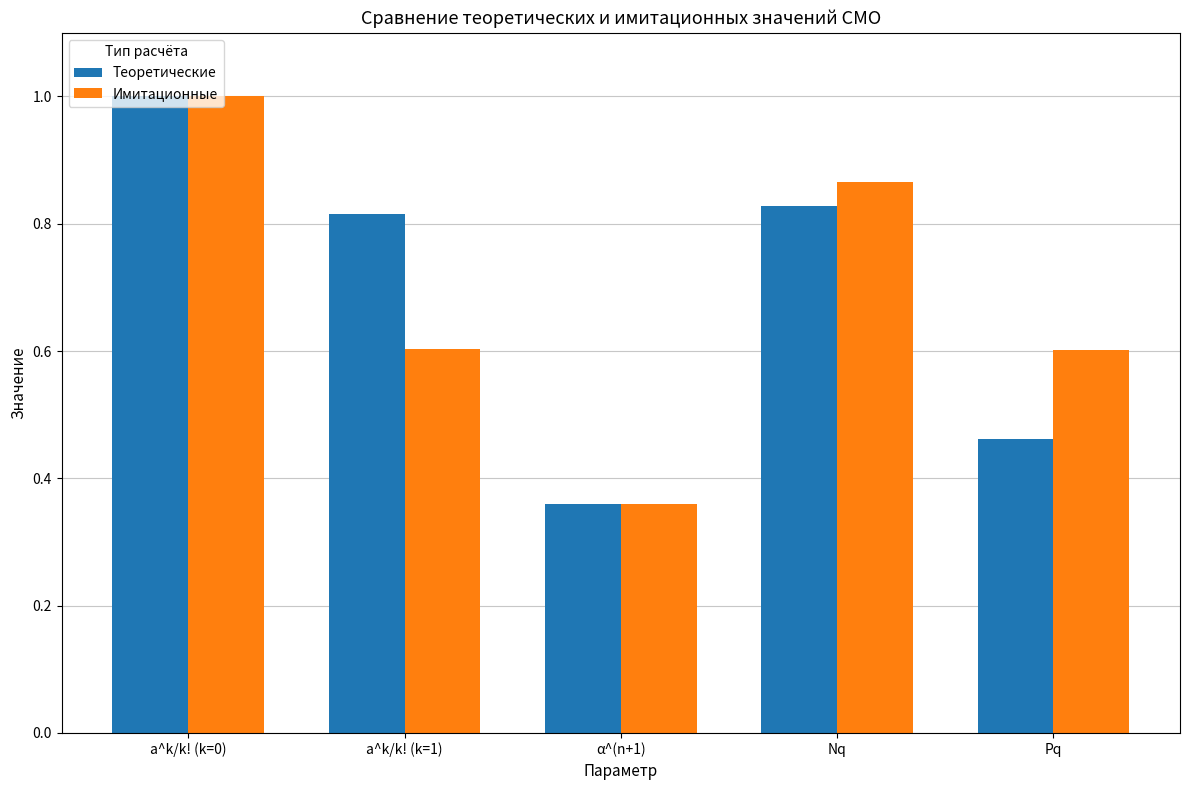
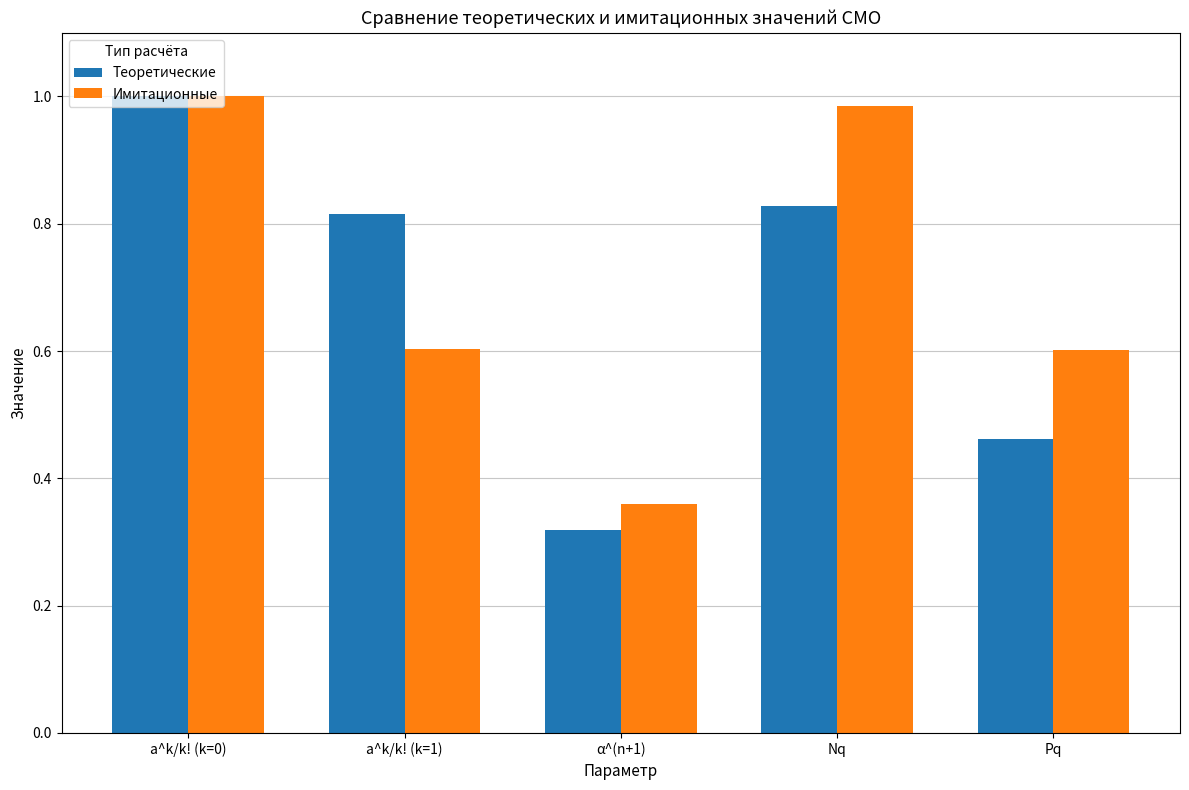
Теоретические, α^(n+1): 0.36 -> 0.32
Имитационные, Nq: 0.87 -> 0.99
